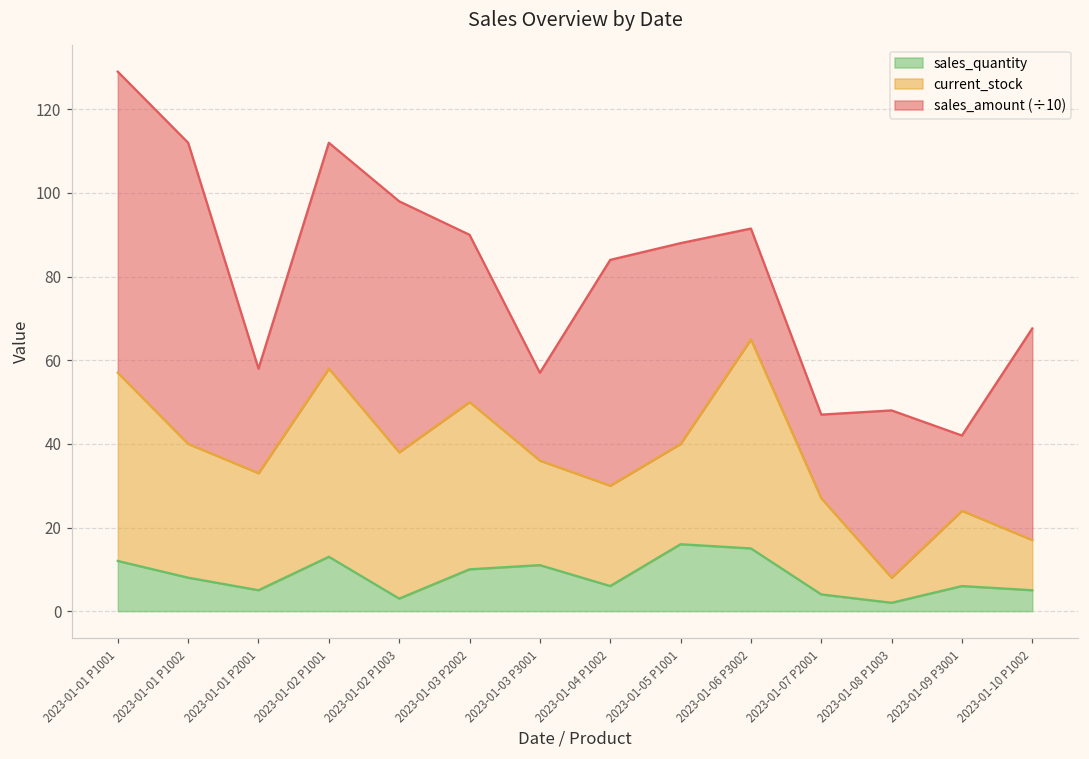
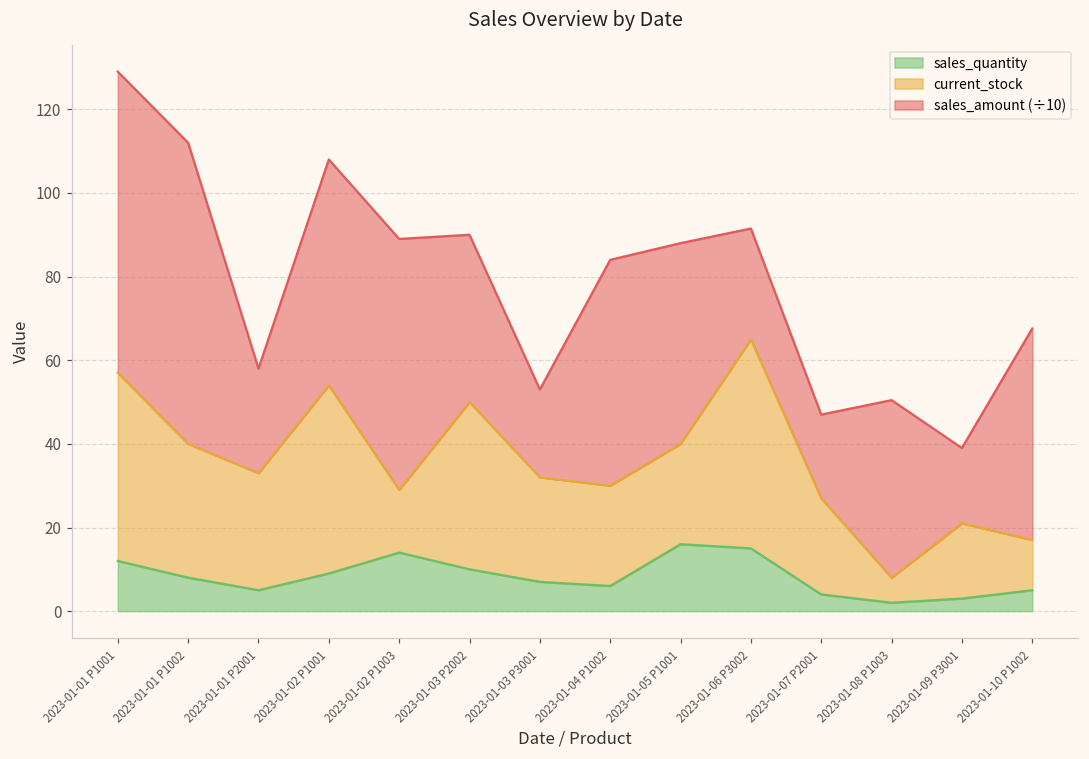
sales_quantity, 2023-01-02 P1001: 13 -> 9
sales_quantity, 2023-01-02 P1003: 3 -> 14
current_stock, 2023-01-02 P1003: 35 -> 15
sales_quantity, 2023-01-03 P3001: 11 -> 7
sales_amount (÷10), 2023-01-08 P1003: 40 -> 42
sales_quantity, 2023-01-09 P3001: 6 -> 3
